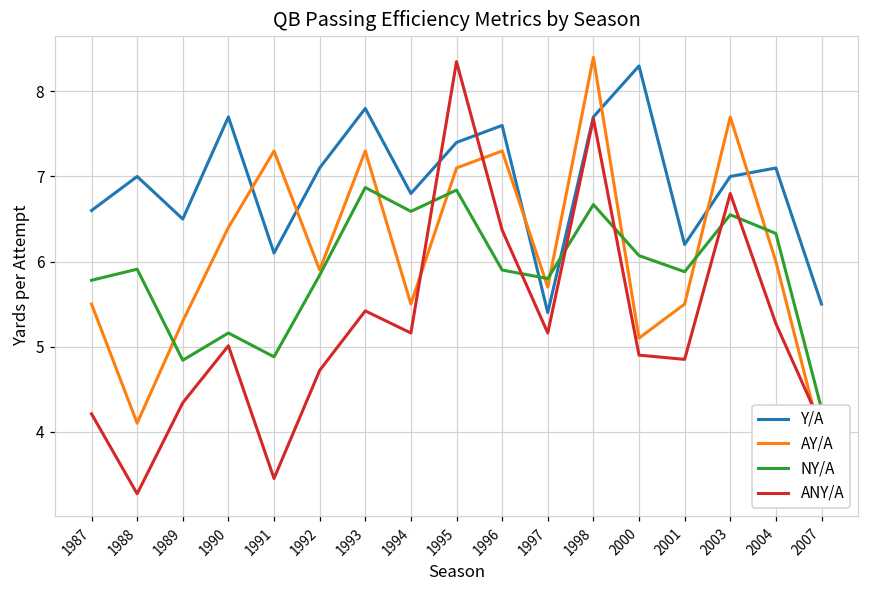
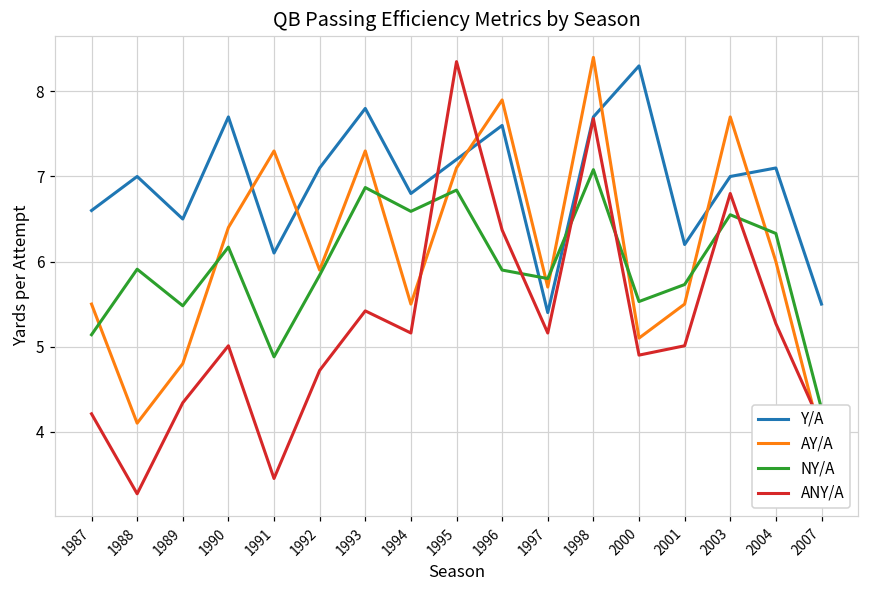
NY/A, 1987: 5.8 -> 5.1
AY/A, 1989: 5.3 -> 4.8
NY/A, 1989: 4.8 -> 5.5
NY/A, 1990: 5.2 -> 6.2
Y/A, 1995: 7.4 -> 7.2
AY/A, 1996: 7.3 -> 7.9
NY/A, 1998: 6.7 -> 7.1
NY/A, 2000: 6.1 -> 5.5
NY/A, 2001: 5.9 -> 5.7
ANY/A, 2001: 4.9 -> 5.0
